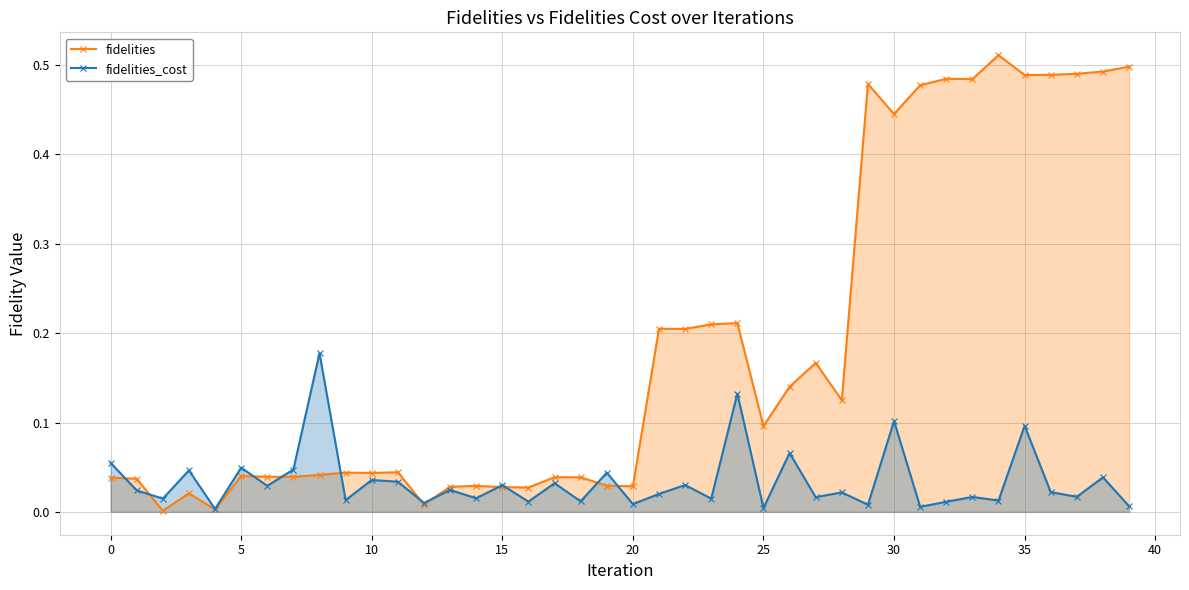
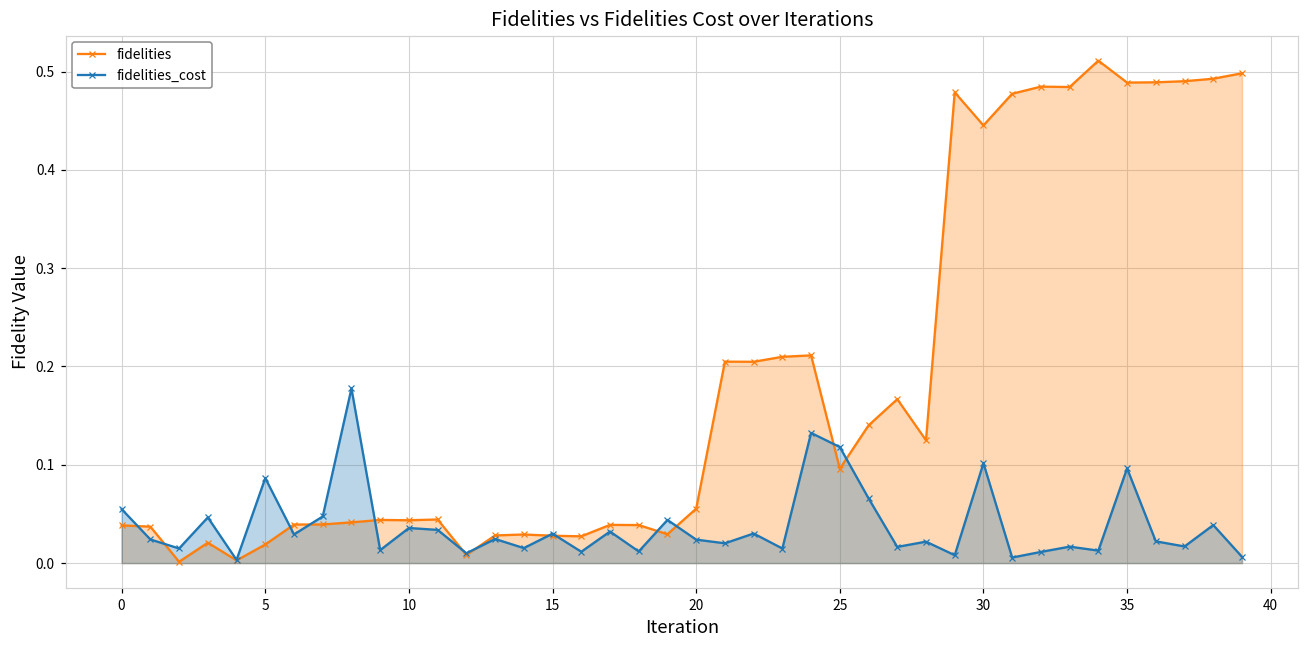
fidelities, 5: 0.04 -> 0.02
fidelities_cost, 5: 0.05 -> 0.09
fidelities, 20: 0.03 -> 0.06
fidelities_cost, 20: 0.01 -> 0.02
fidelities_cost, 25: 0.00 -> 0.12
